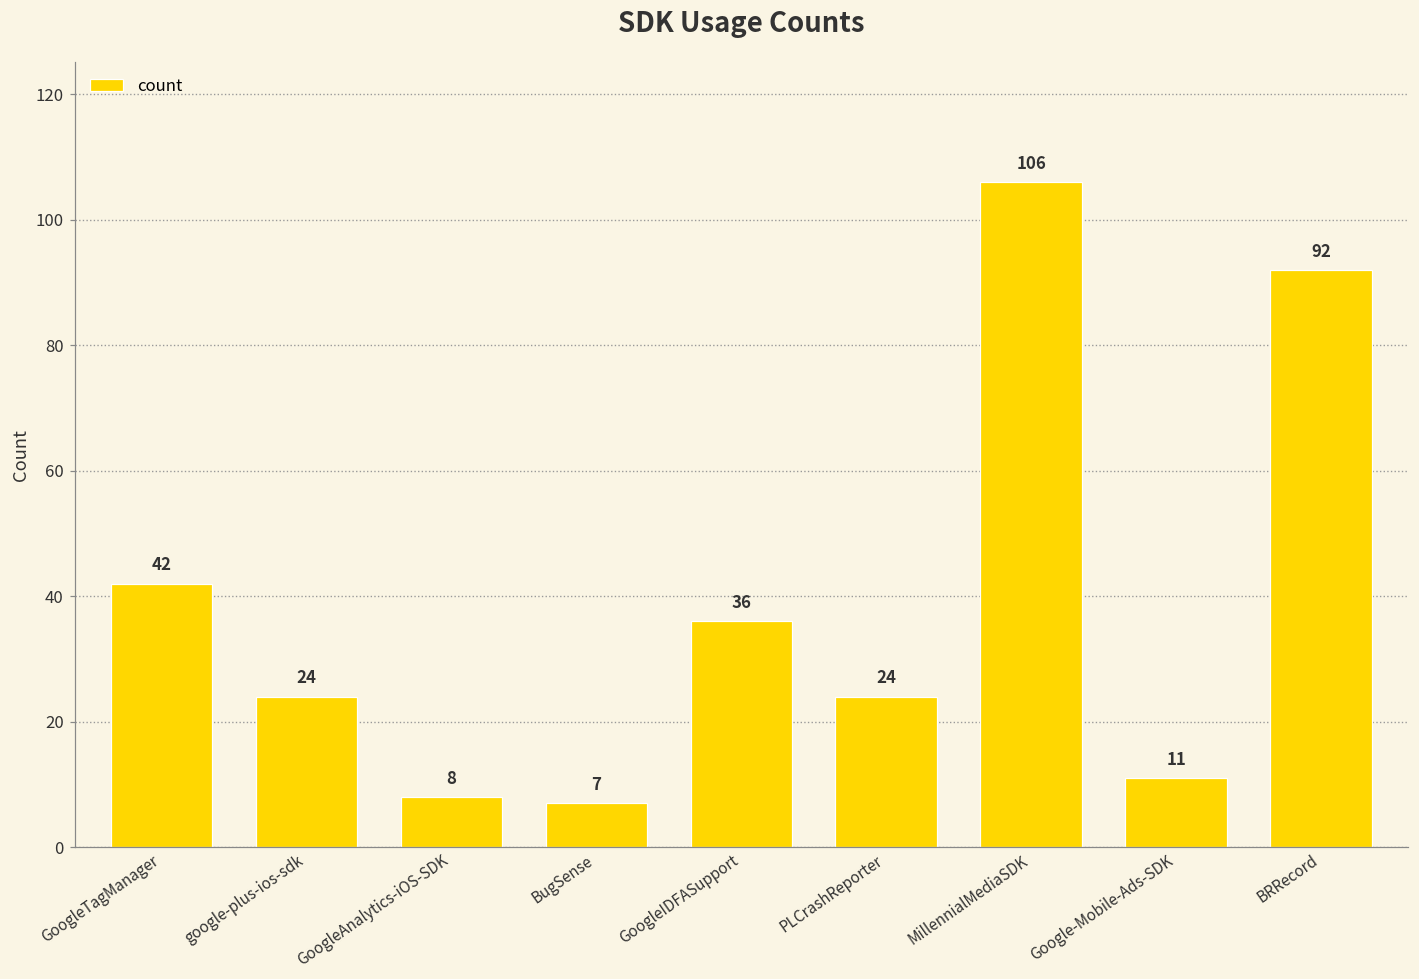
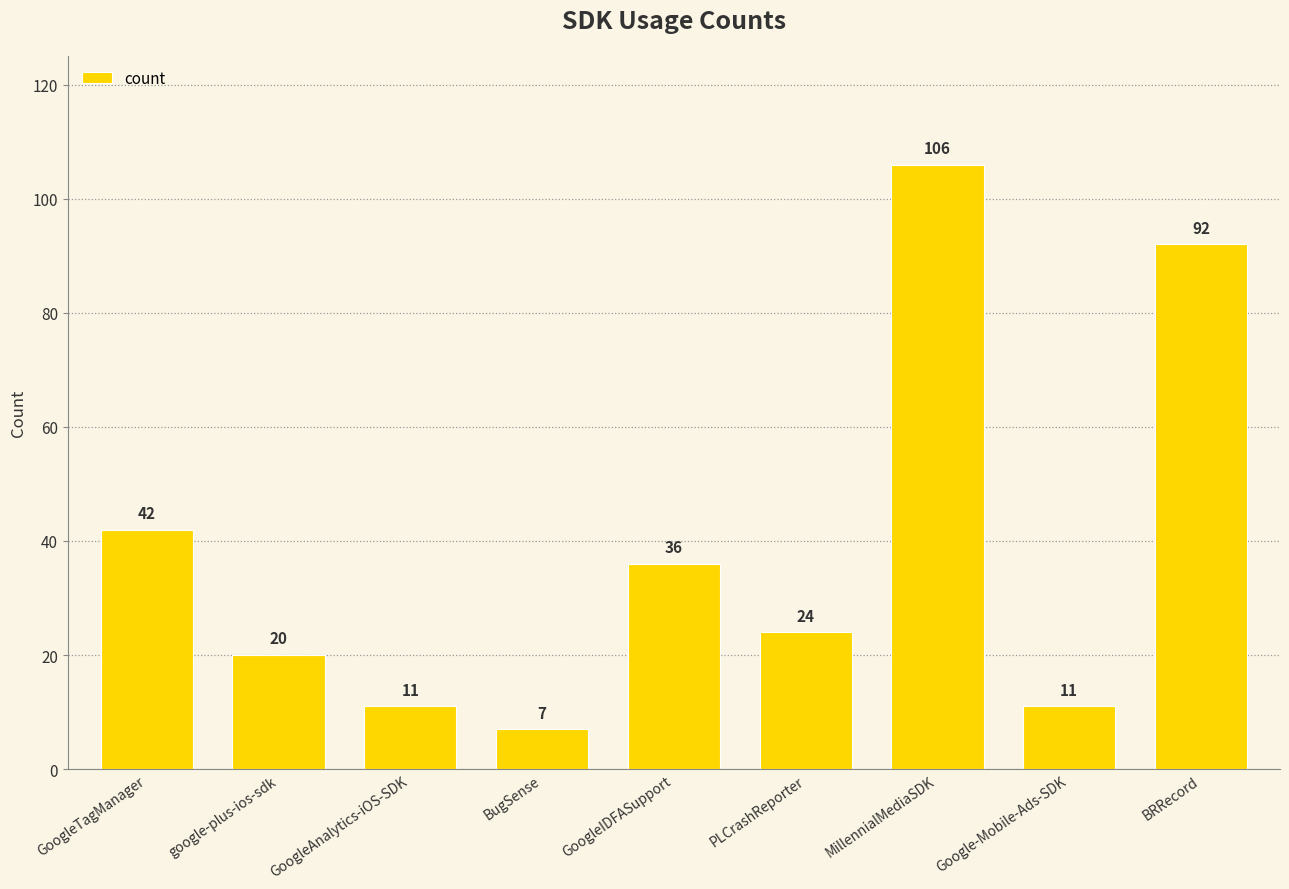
google-plus-ios-sdk: 24 -> 20
GoogleAnalytics-iOS-SDK: 8 -> 11
